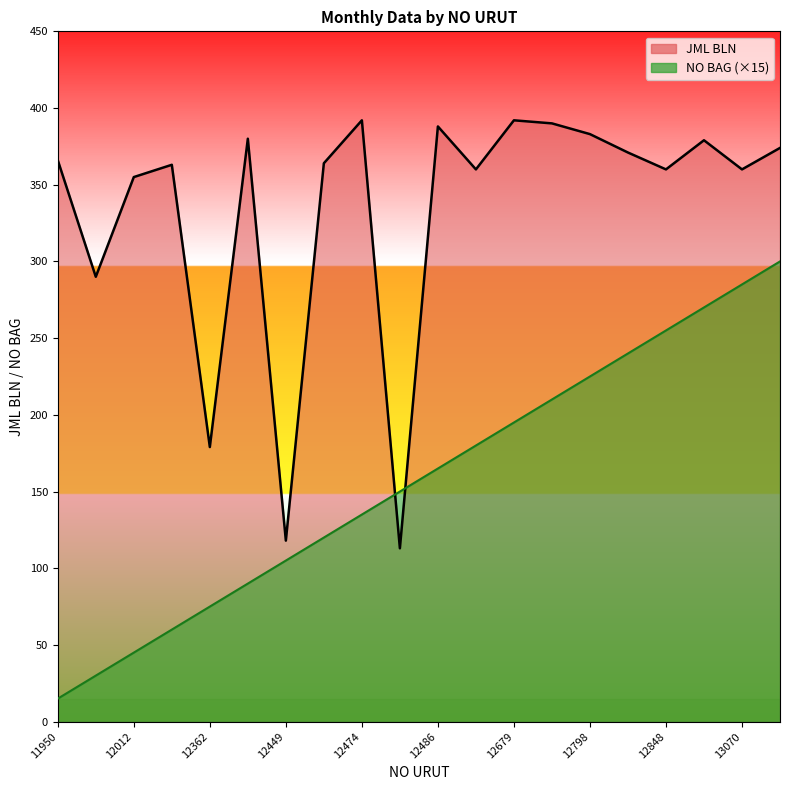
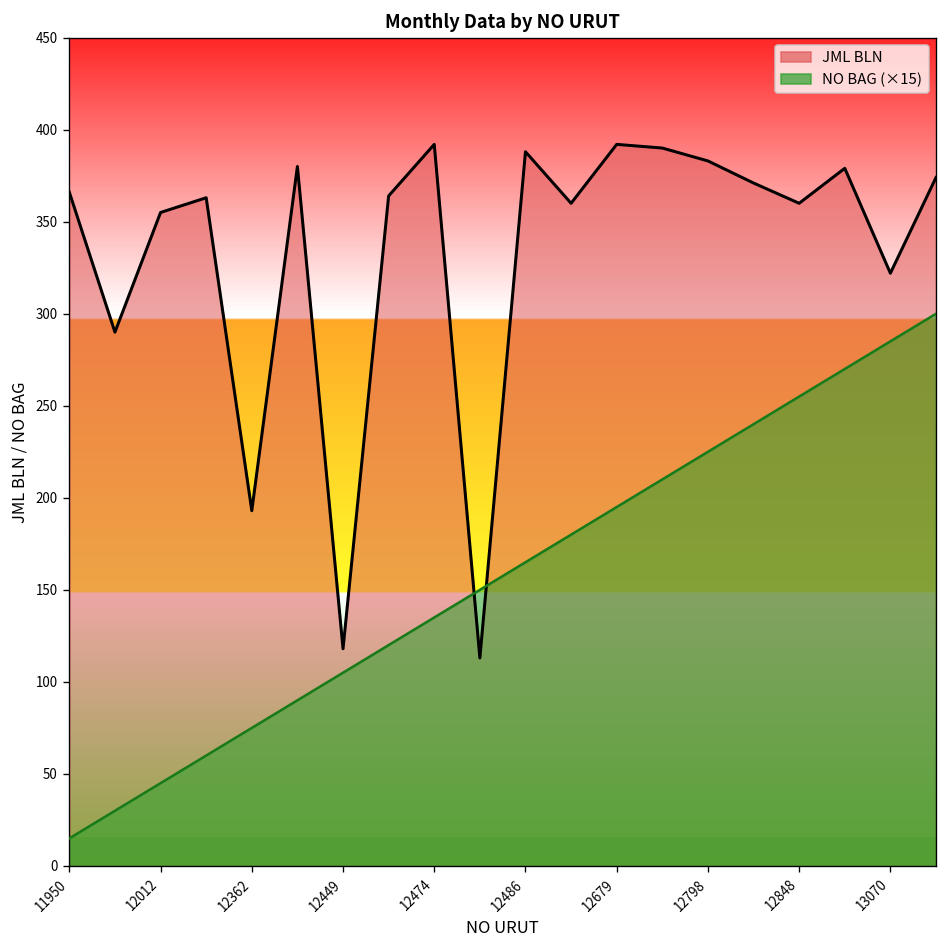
JML BLN, 12362: 179 -> 193
JML BLN, 13070: 360 -> 322
